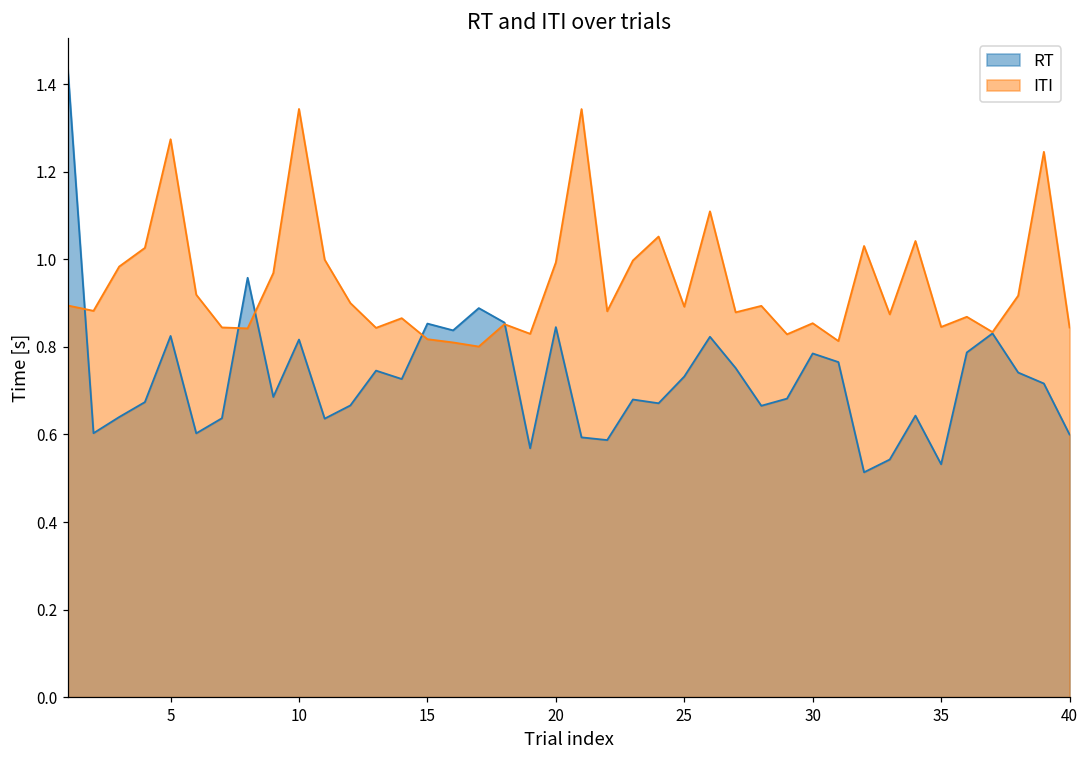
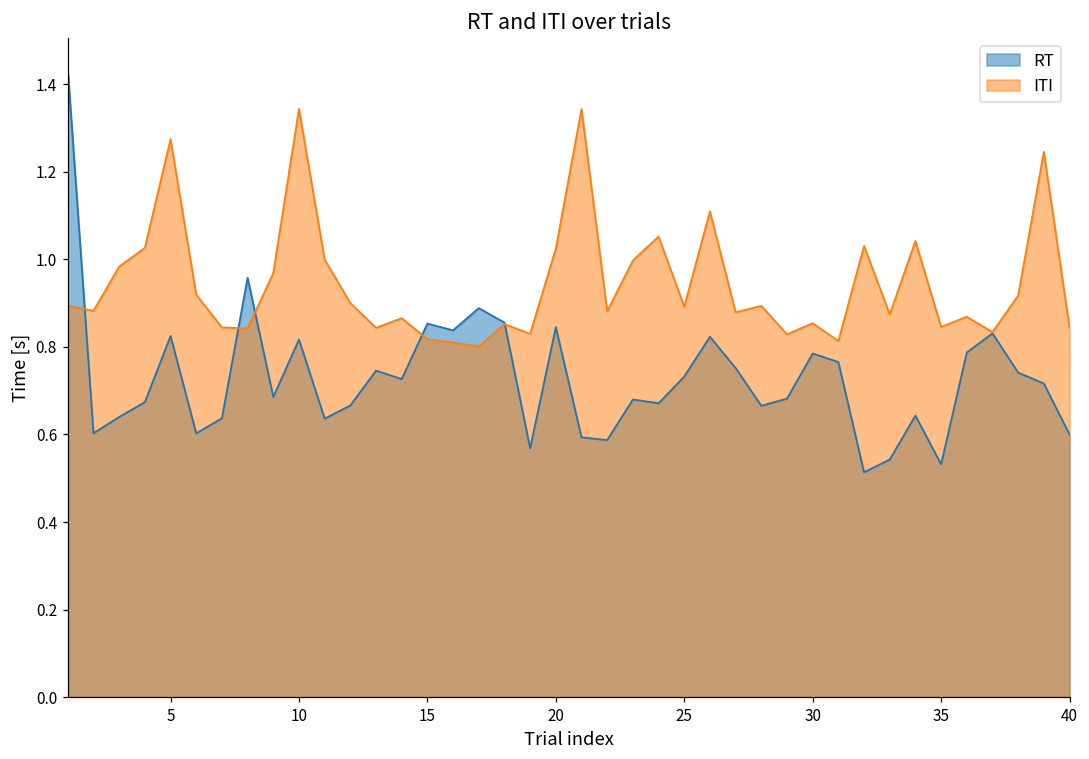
ITI, 20: 0.99 -> 1.02
